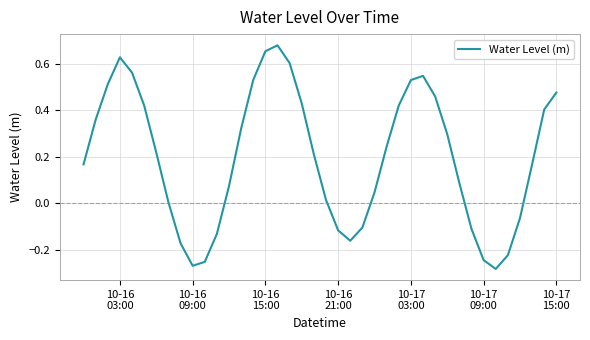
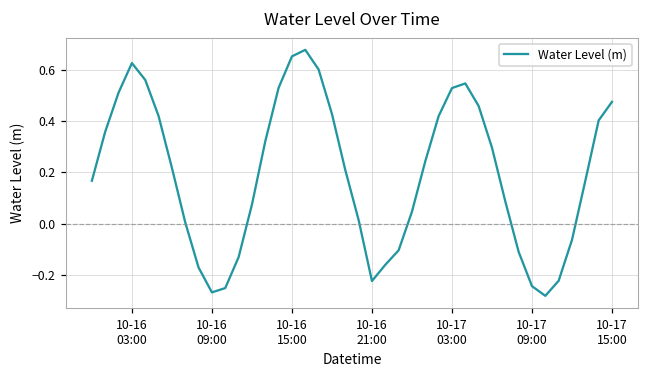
10-16 21:00: -0.12 -> -0.22
